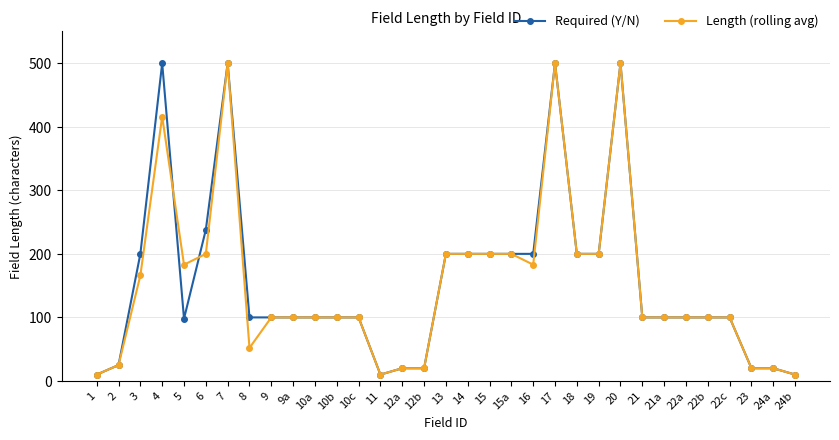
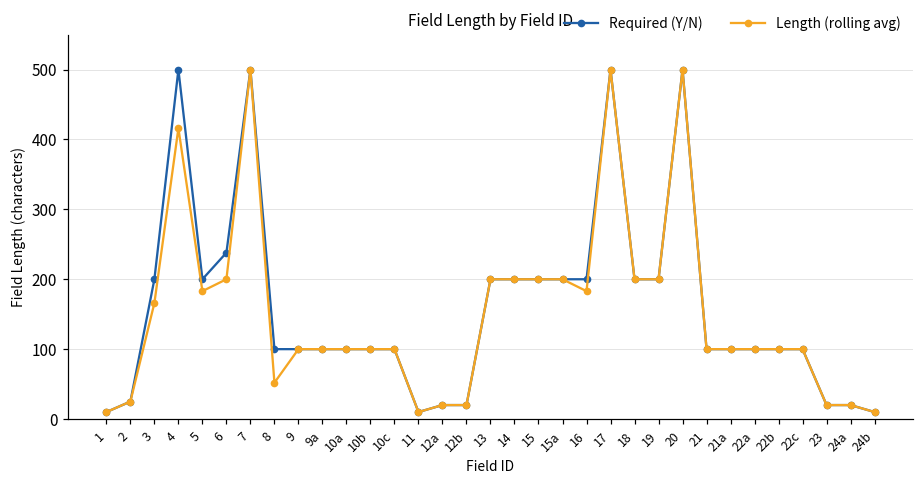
Required (Y/N), 5: 100 -> 200
